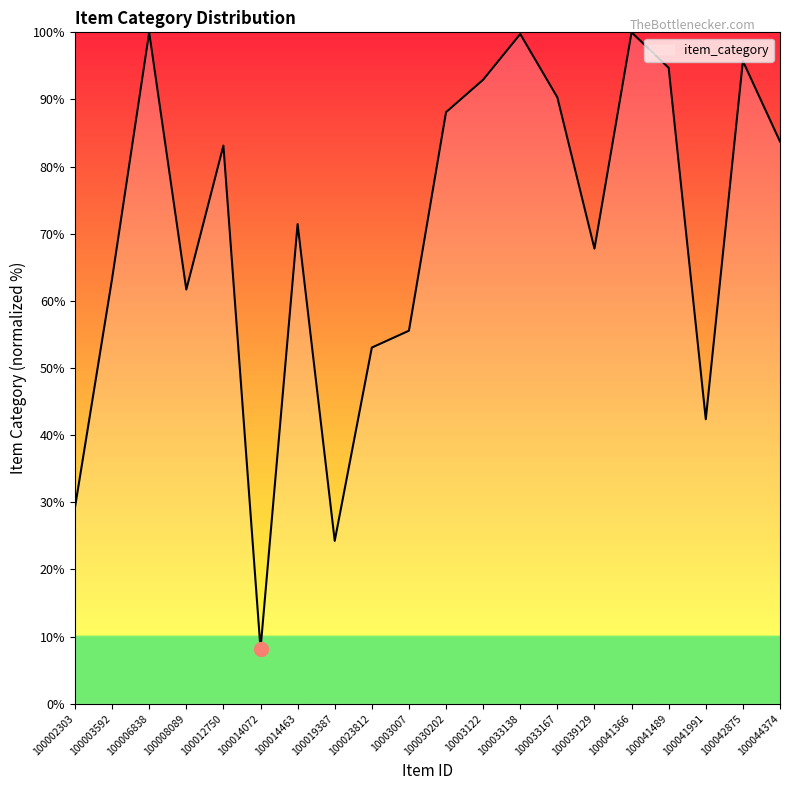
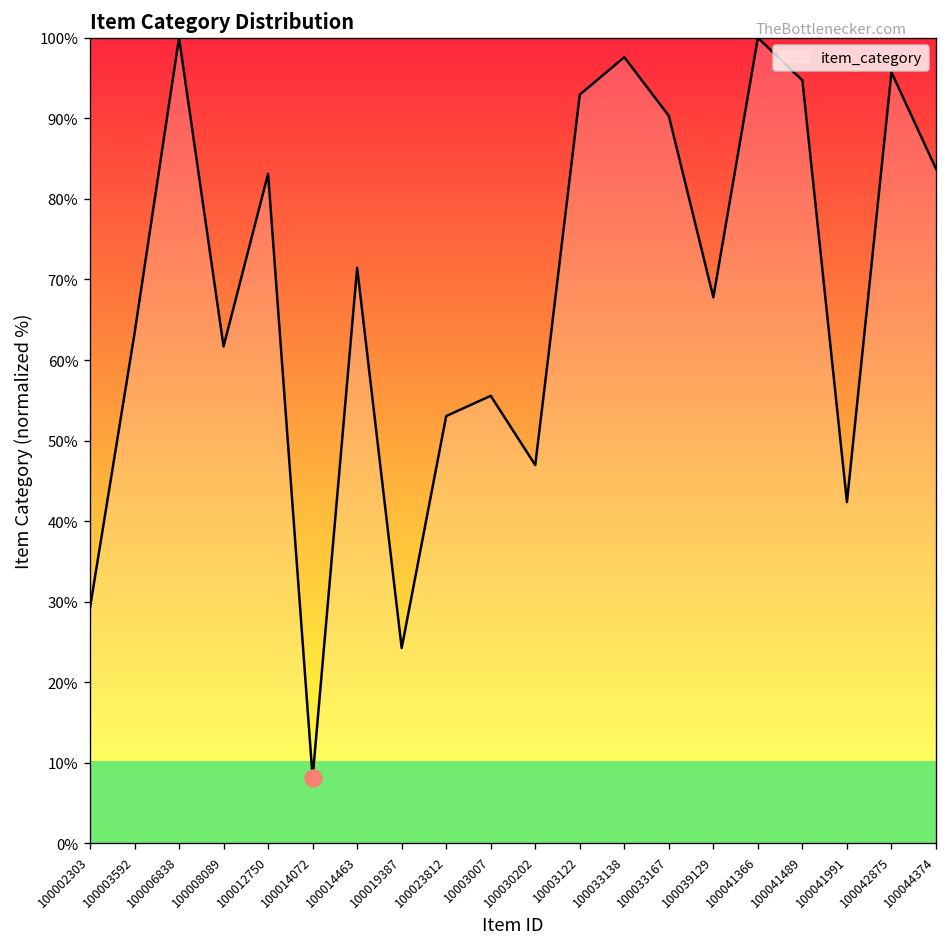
item_category, 100030202: 88% -> 47%
item_category, 100033138: 100% -> 98%
